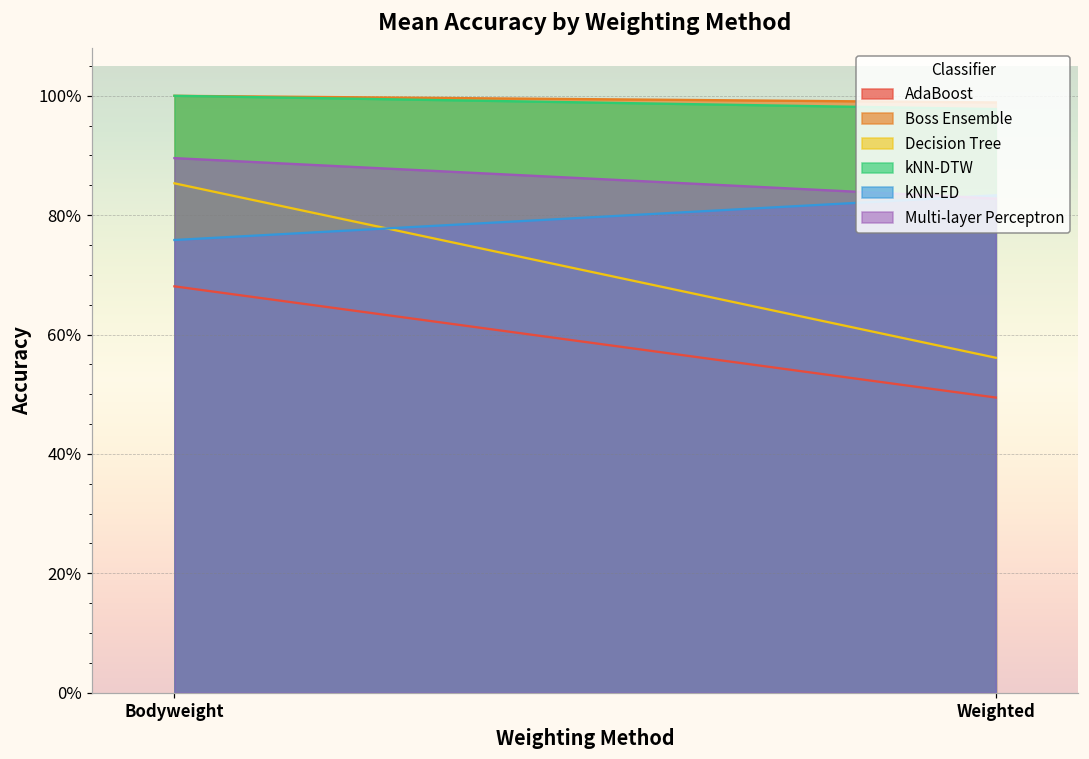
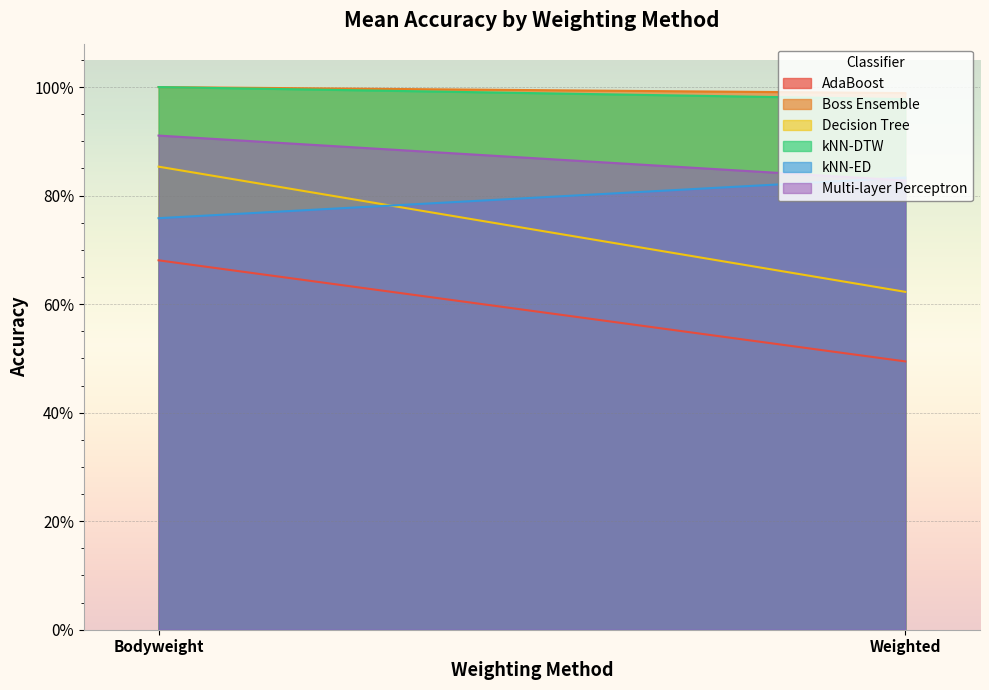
Multi-layer Perceptron, Bodyweight: 90% -> 91%
Decision Tree, Weighted: 56% -> 62%
